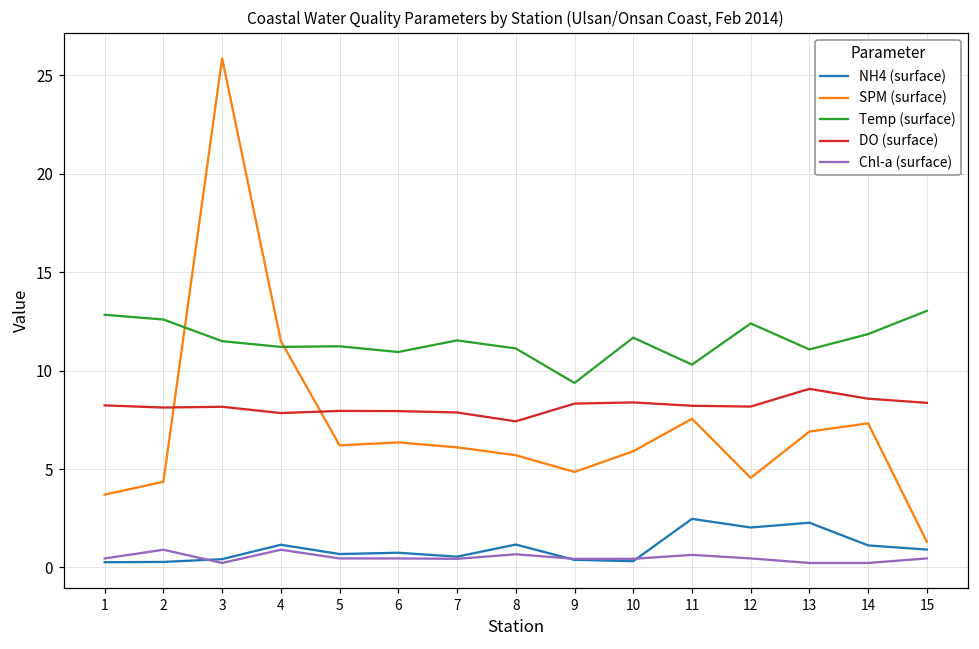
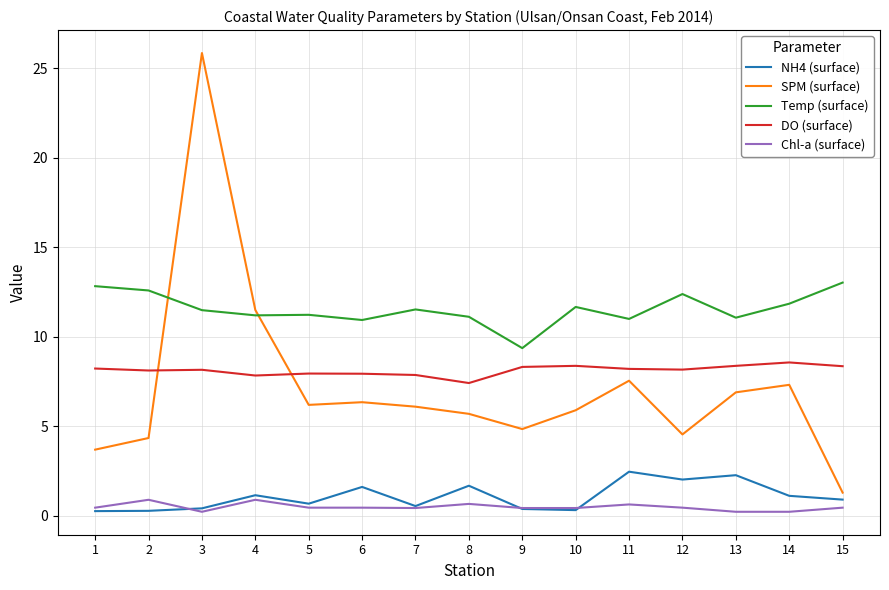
NH4 (surface), 6: 0.7 -> 1.6
NH4 (surface), 8: 1.2 -> 1.7
Temp (surface), 11: 10.3 -> 11.0
DO (surface), 13: 9.1 -> 8.4
